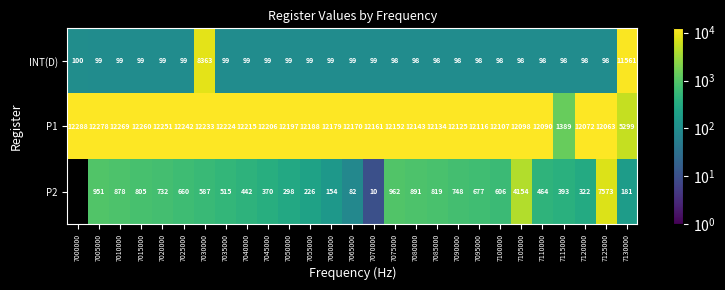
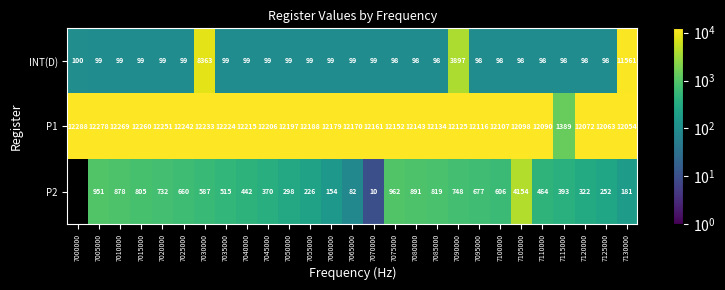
INT(D), 7090000: 98 -> 3897
P1, 7130000: 5299 -> 12054
P2, 7125000: 7573 -> 252
